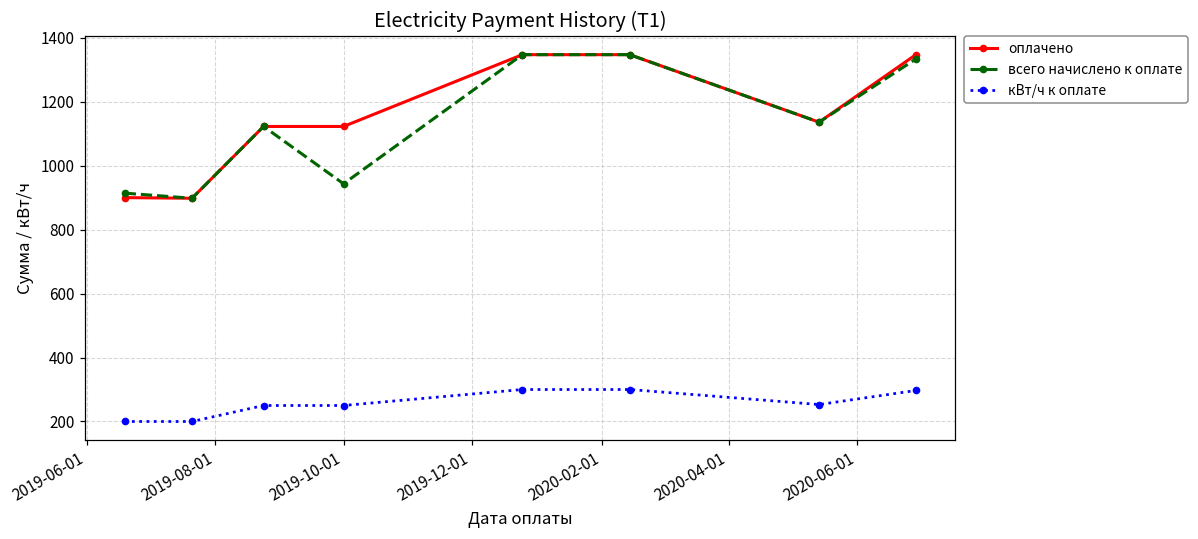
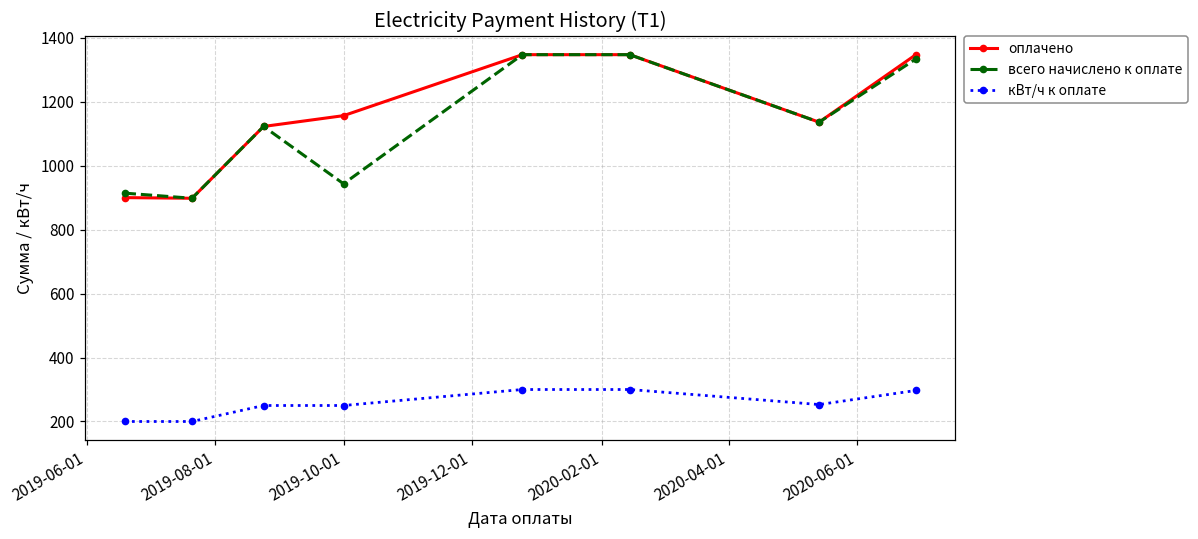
оплачено, 2019-10-01: 1120 -> 1160
